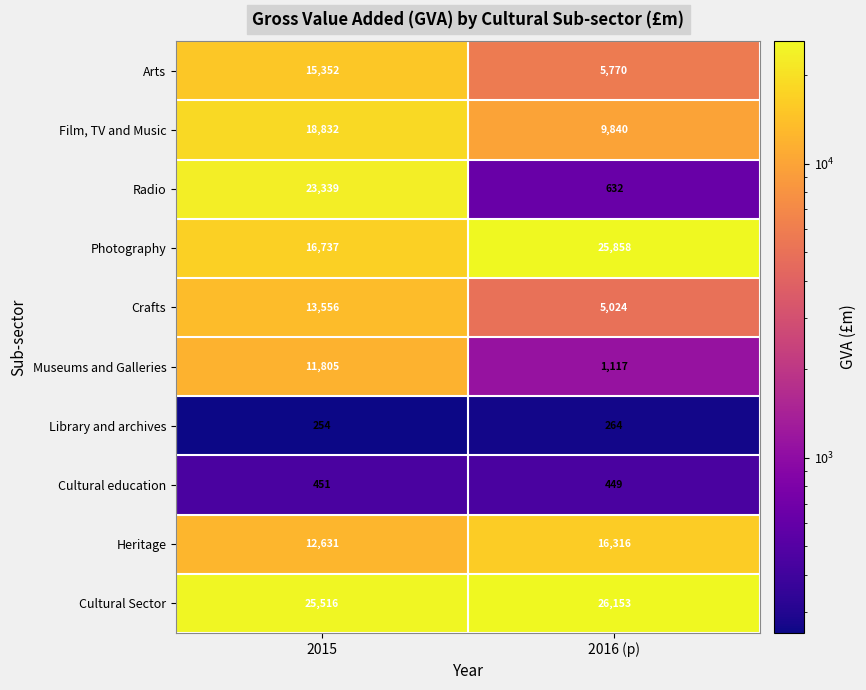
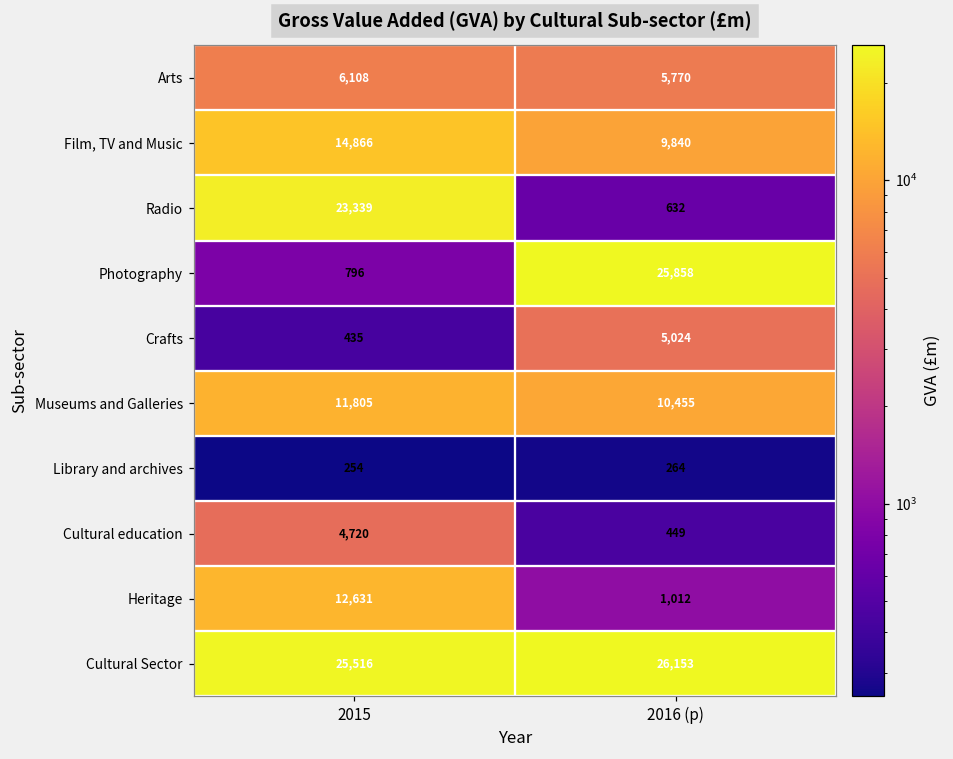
Arts, 2015: 15,352 -> 6,108
Film, TV and Music, 2015: 18,832 -> 14,866
Photography, 2015: 16,737 -> 796
Crafts, 2015: 13,556 -> 435
Museums and Galleries, 2016 (p): 1,117 -> 10,455
Cultural education, 2015: 451 -> 4,720
Heritage, 2016 (p): 16,316 -> 1,012
